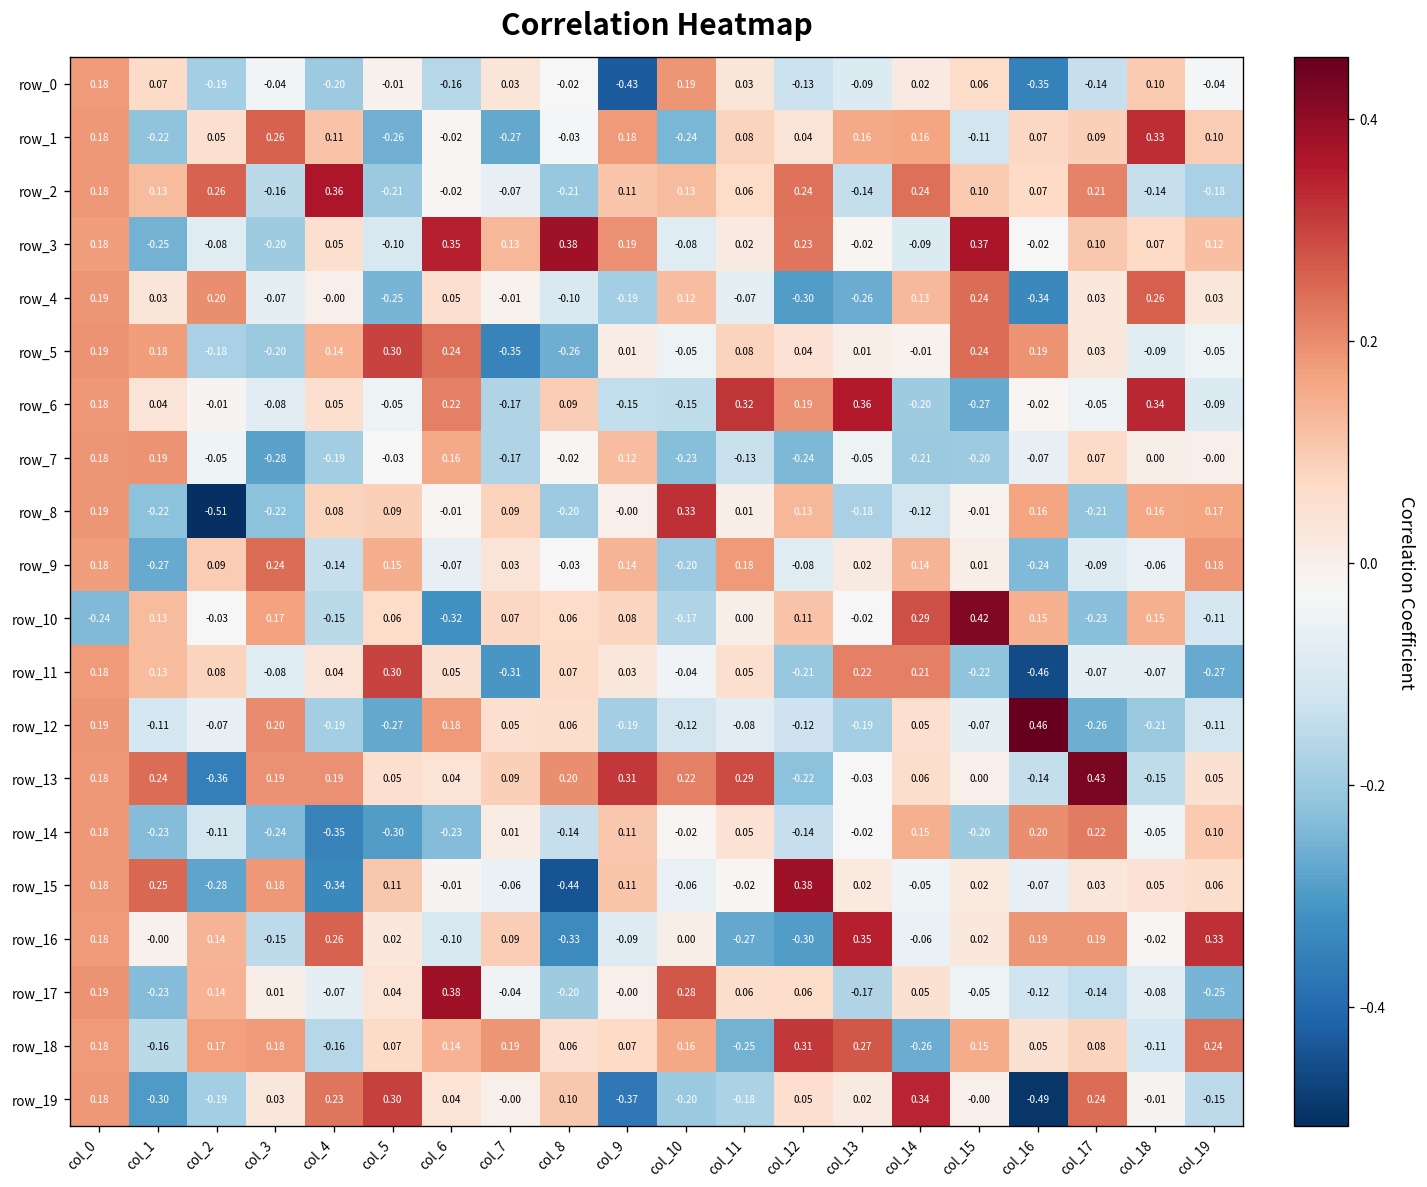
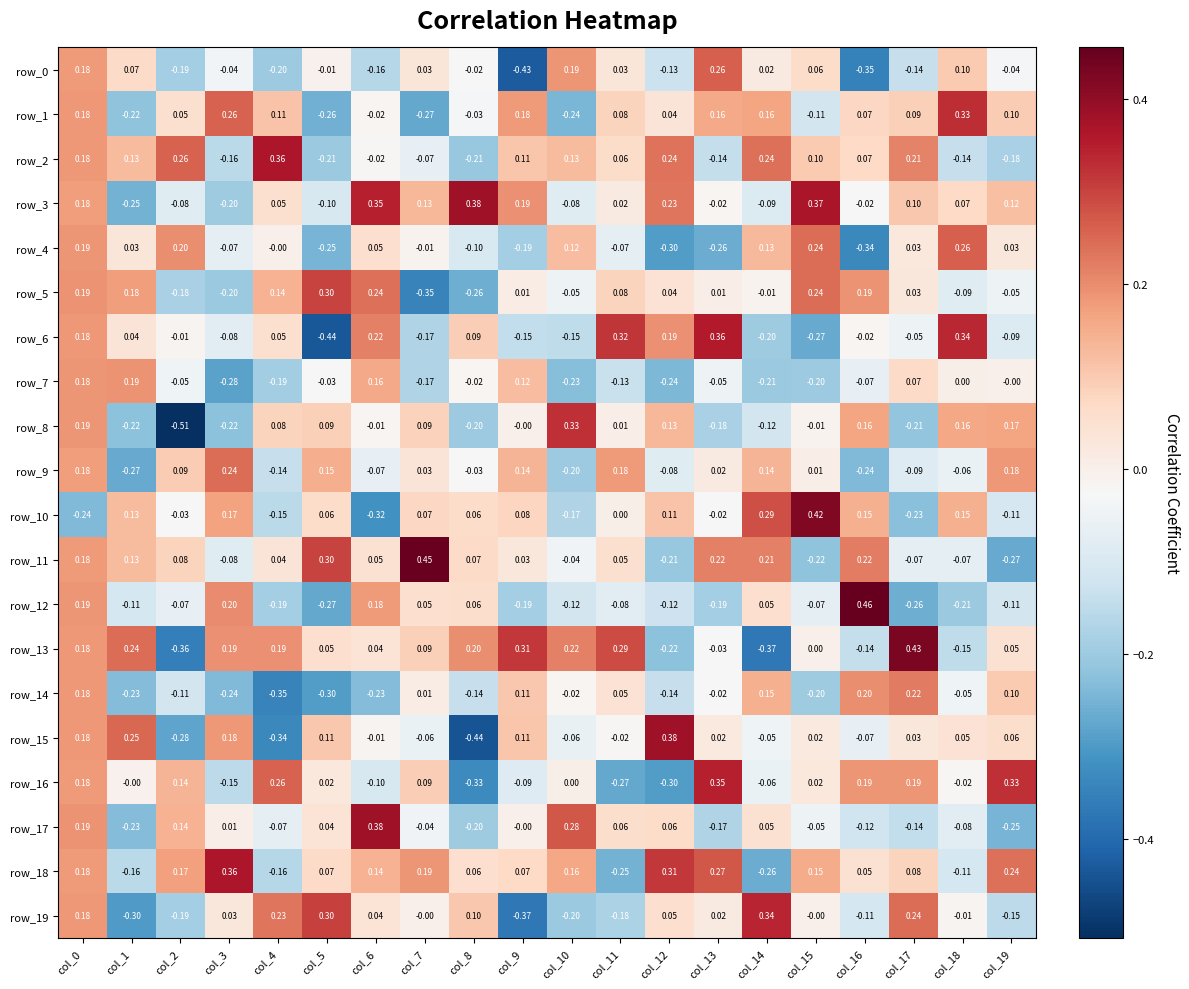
row_0, col_13: -0.09 -> 0.26
row_6, col_5: -0.05 -> -0.44
row_11, col_7: -0.31 -> 0.45
row_11, col_16: -0.46 -> 0.22
row_13, col_14: 0.06 -> -0.37
row_18, col_3: 0.18 -> 0.36
row_19, col_16: -0.49 -> -0.11
